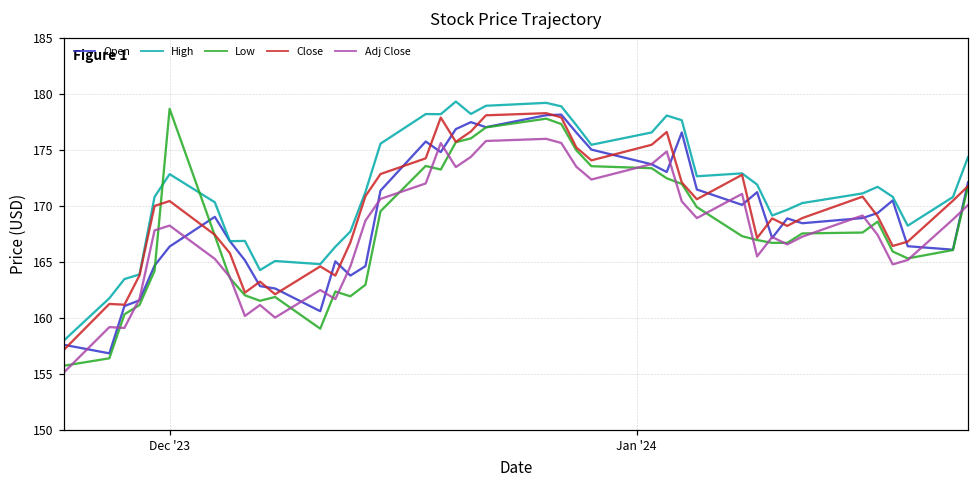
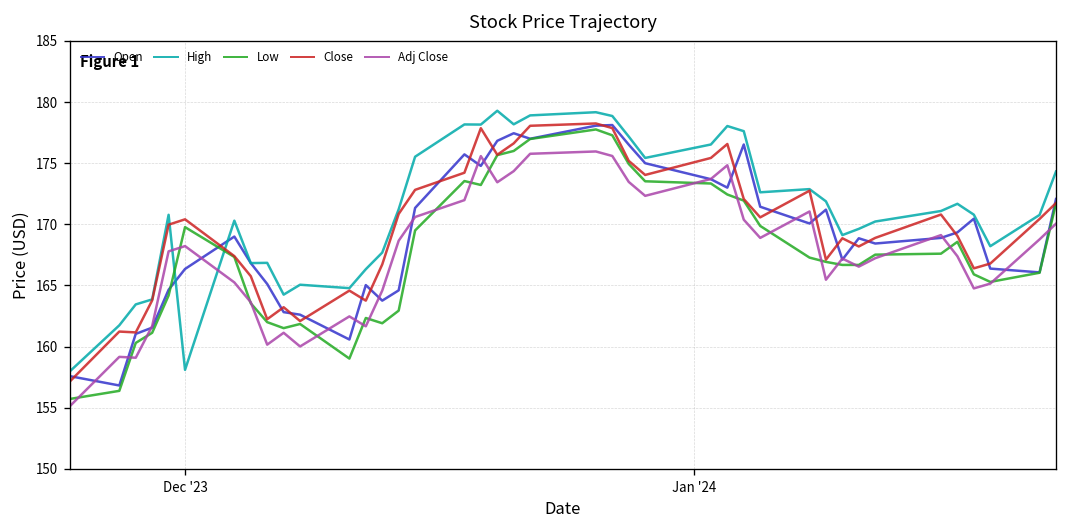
High, Dec '23: 172.8 -> 158.1
Low, Dec '23: 178.6 -> 169.8
